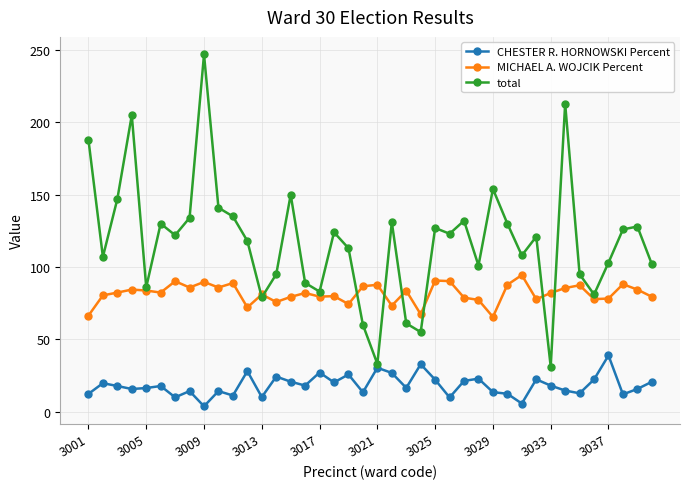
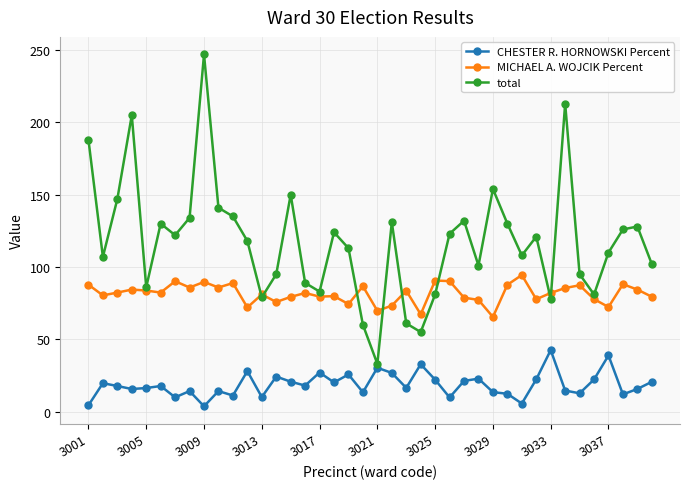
CHESTER R. HORNOWSKI Percent, 3001: 12 -> 4
MICHAEL A. WOJCIK Percent, 3001: 66 -> 88
MICHAEL A. WOJCIK Percent, 3021: 88 -> 70
total, 3025: 127 -> 81
CHESTER R. HORNOWSKI Percent, 3033: 18 -> 43
total, 3033: 31 -> 78
MICHAEL A. WOJCIK Percent, 3037: 78 -> 72
total, 3037: 103 -> 110
